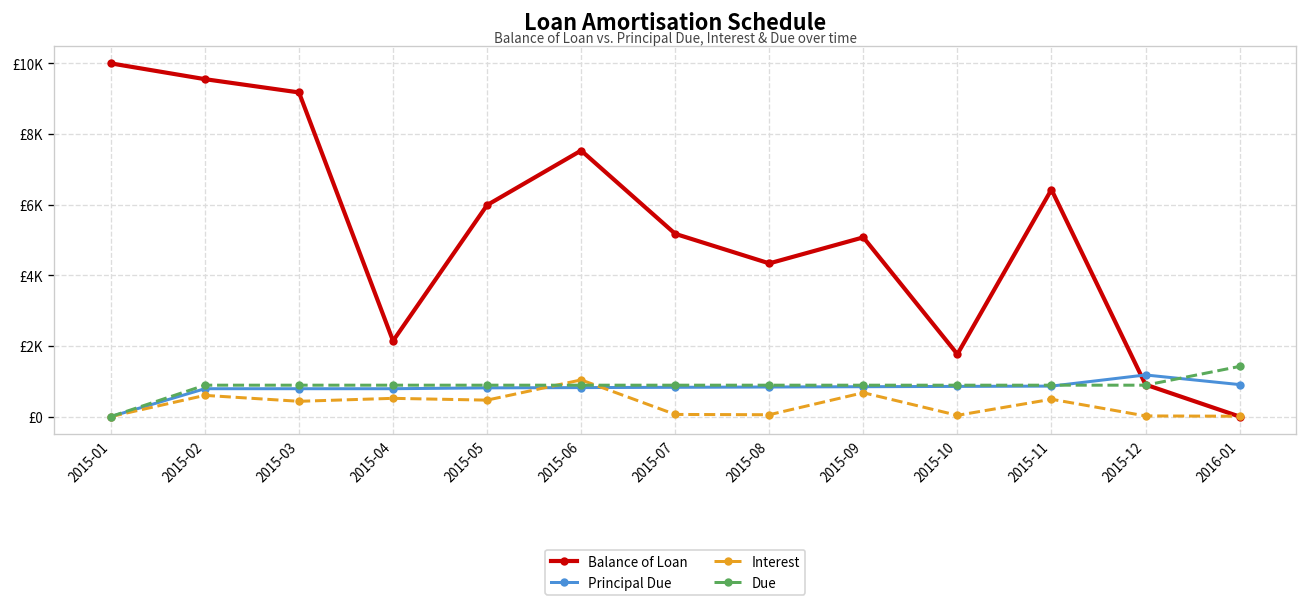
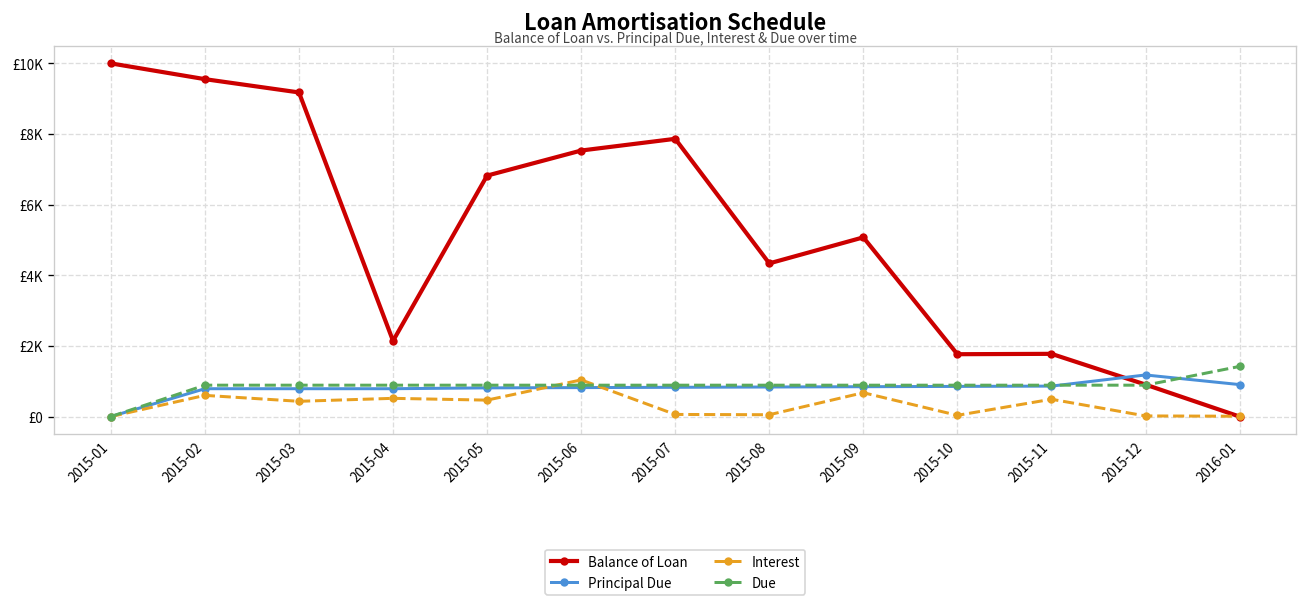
Balance of Loan, 2015-05: £6000 -> £6800
Balance of Loan, 2015-07: £5200 -> £7900
Balance of Loan, 2015-11: £6400 -> £1800
